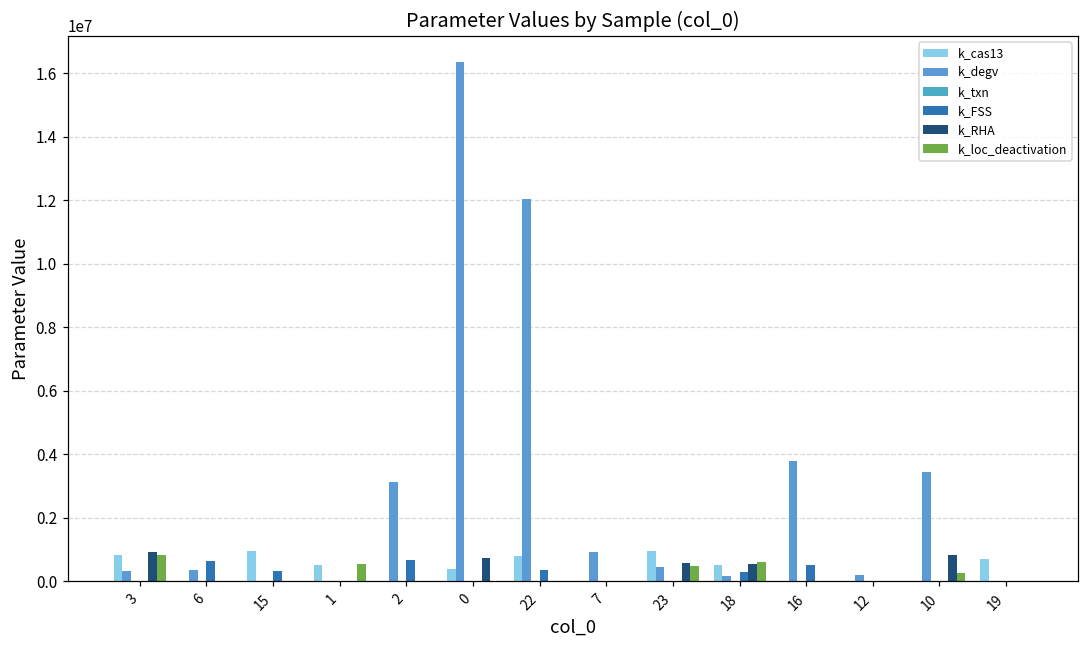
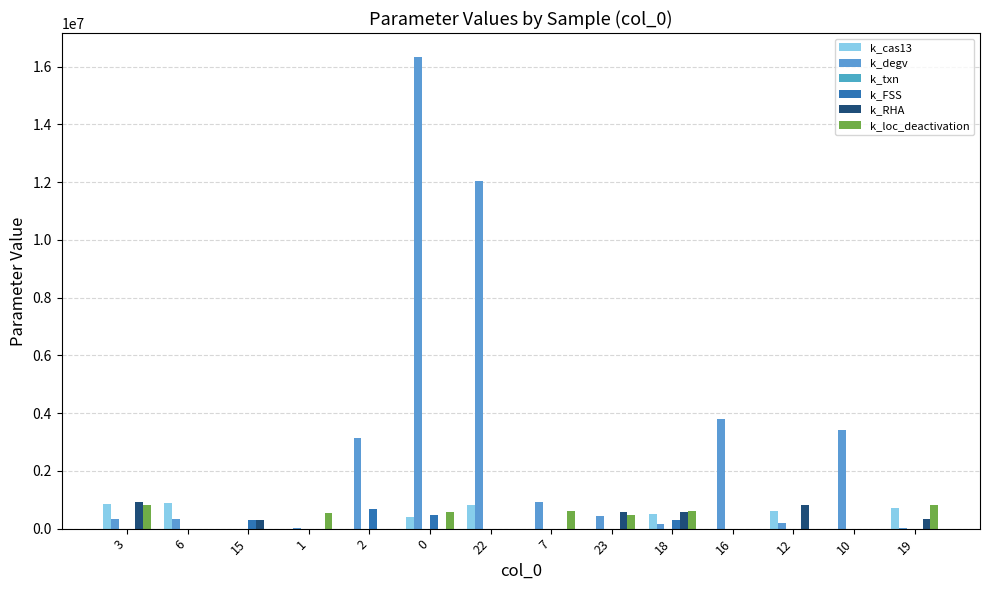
k_cas13, 6: 0 -> 900000
k_FSS, 6: 600000 -> 0
k_cas13, 15: 1000000 -> 0
k_RHA, 15: 0 -> 300000
k_cas13, 1: 500000 -> 0
k_FSS, 0: 0 -> 500000
k_RHA, 0: 700000 -> 0
k_loc_deactivation, 0: 0 -> 600000
k_FSS, 22: 400000 -> 0
k_loc_deactivation, 7: 0 -> 600000
k_cas13, 23: 1000000 -> 0
k_FSS, 16: 500000 -> 0
k_cas13, 12: 0 -> 600000
k_RHA, 12: 0 -> 800000
k_RHA, 10: 800000 -> 0
k_loc_deactivation, 10: 300000 -> 0
k_RHA, 19: 0 -> 300000
k_loc_deactivation, 19: 0 -> 800000
